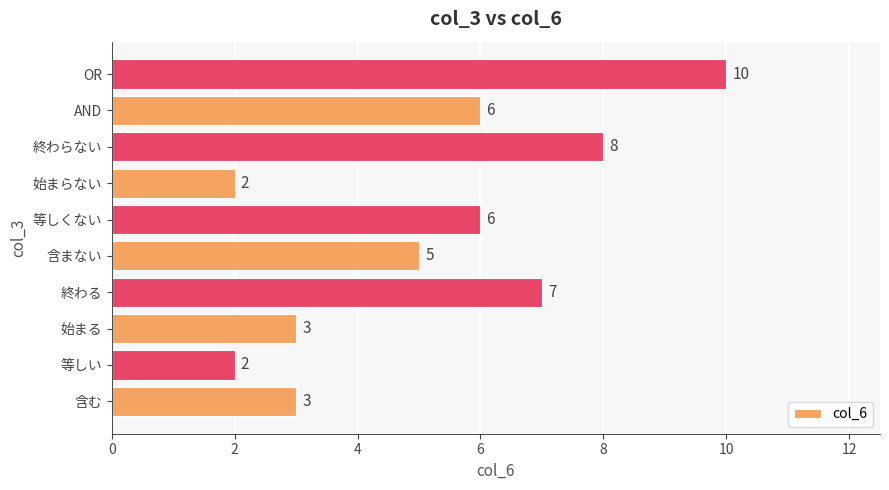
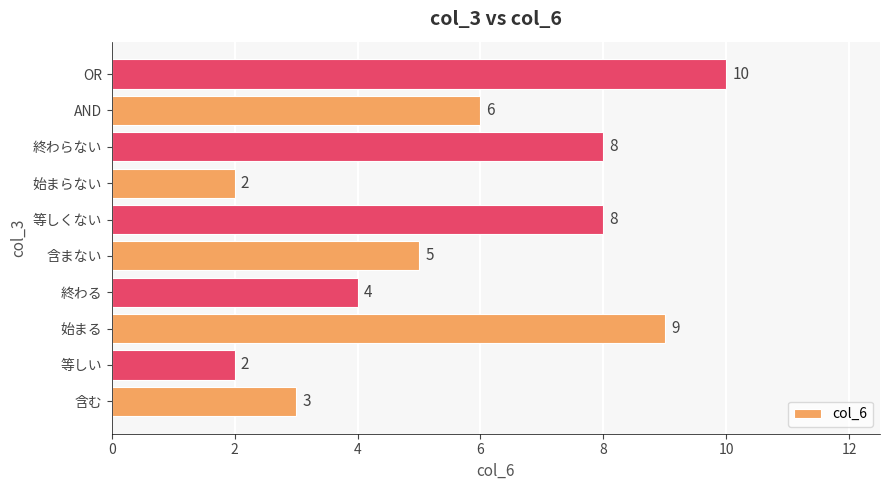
等しくない: 6 -> 8
終わる: 7 -> 4
始まる: 3 -> 9
